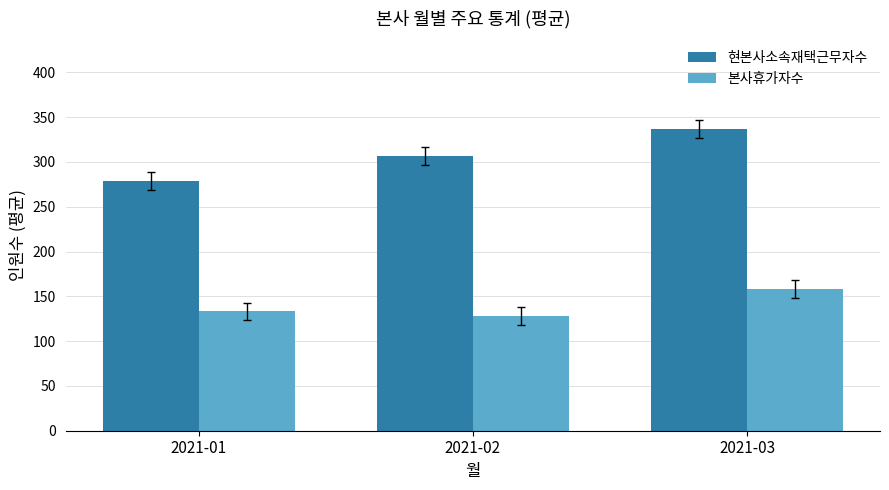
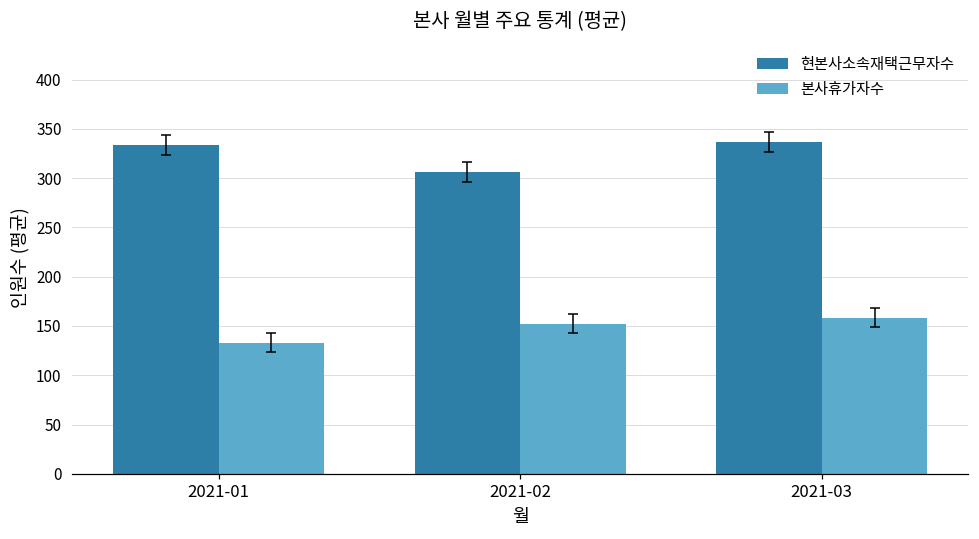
현본사소속재택근무자수, 2021-01: 280 -> 330
본사휴가자수, 2021-02: 130 -> 150
